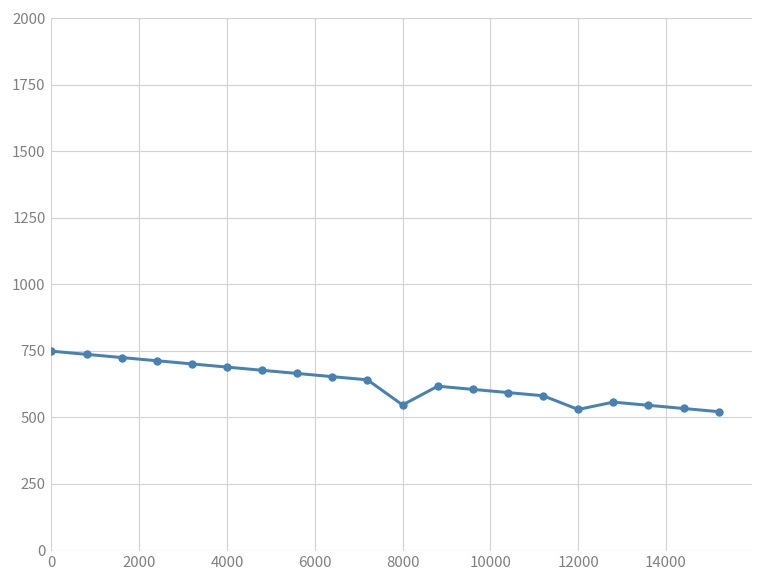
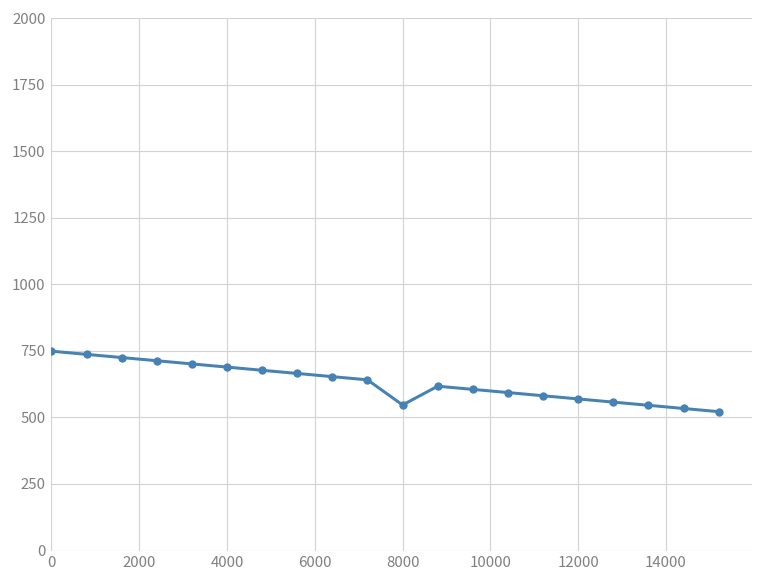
12000: 530 -> 570
